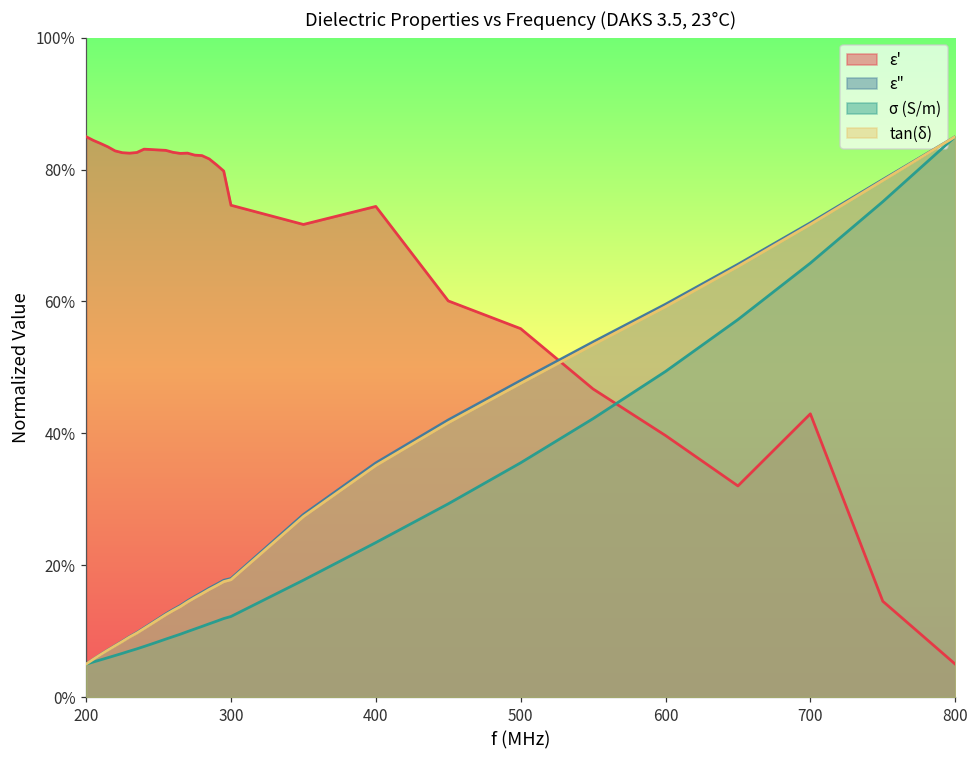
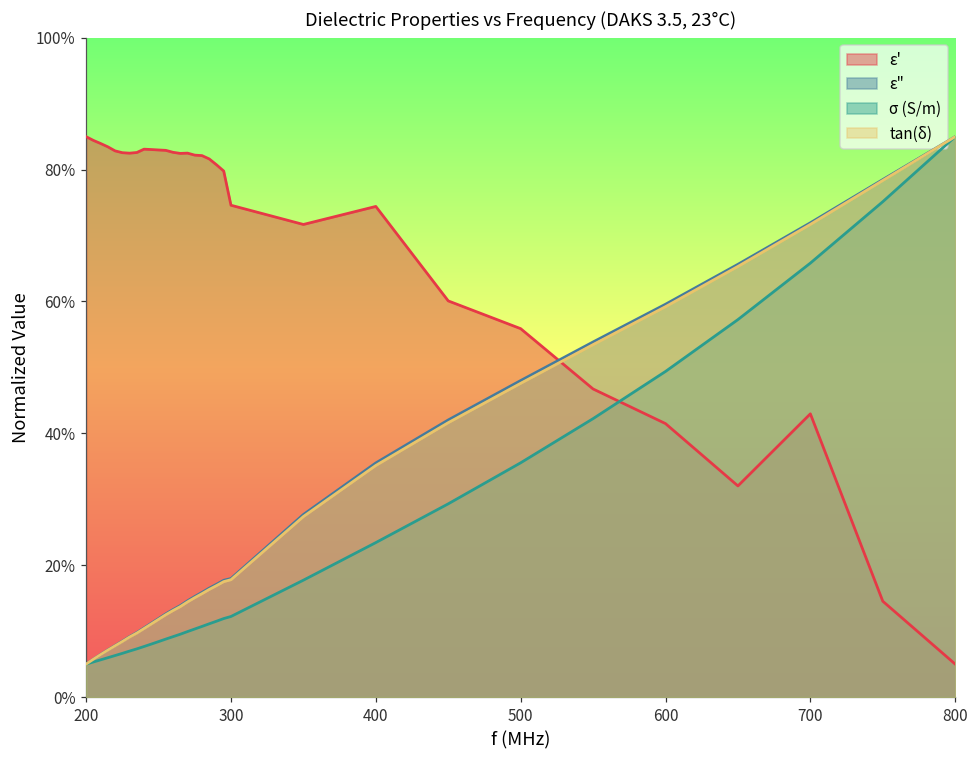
ε', 600: 40% -> 41%
